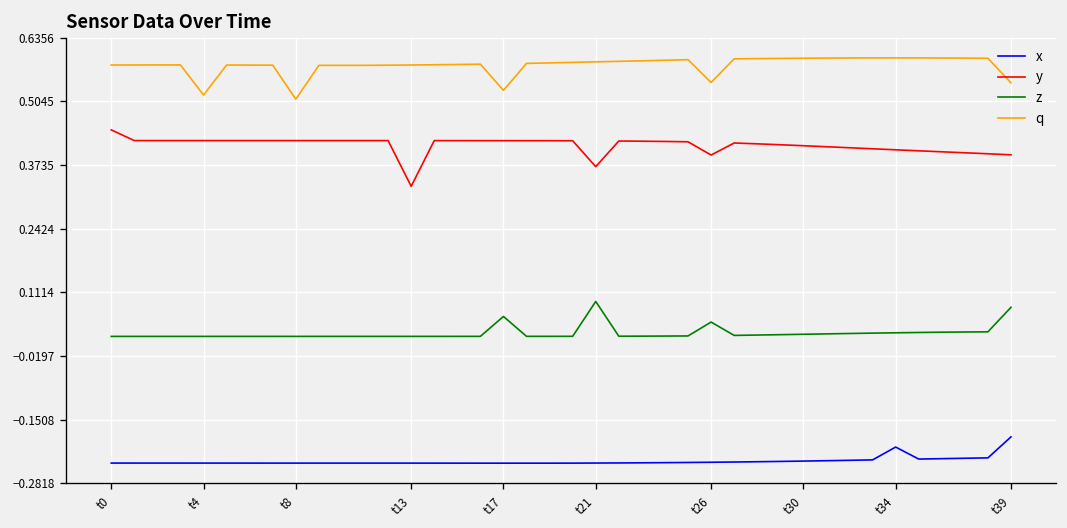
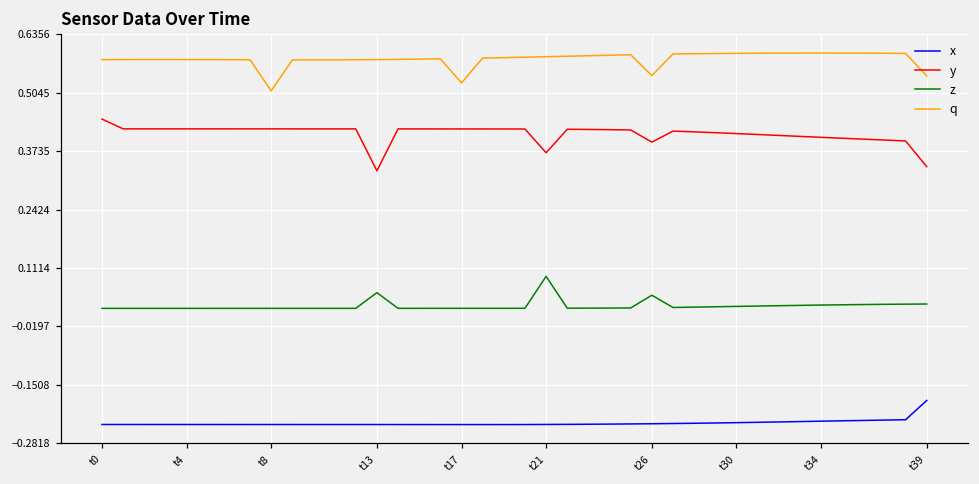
q, t4: 0.52 -> 0.58
z, t13: 0.02 -> 0.06
z, t17: 0.06 -> 0.02
x, t34: -0.21 -> -0.23
y, t39: 0.39 -> 0.34
z, t39: 0.08 -> 0.03
